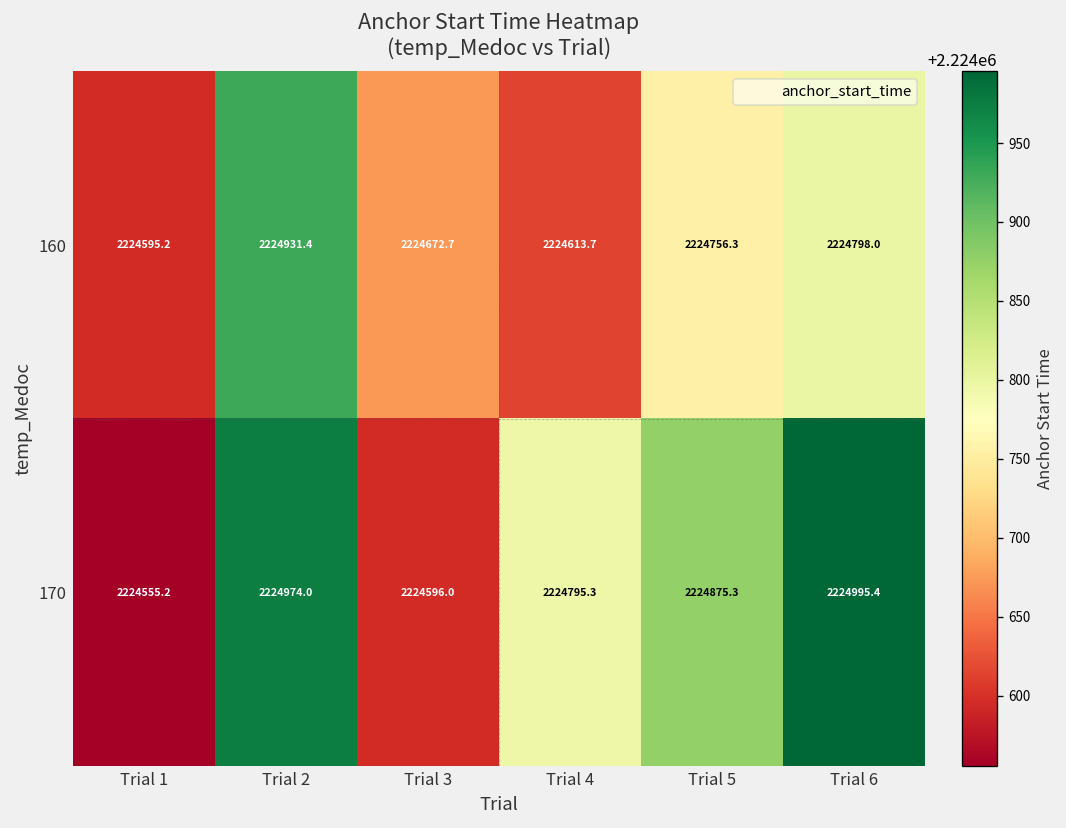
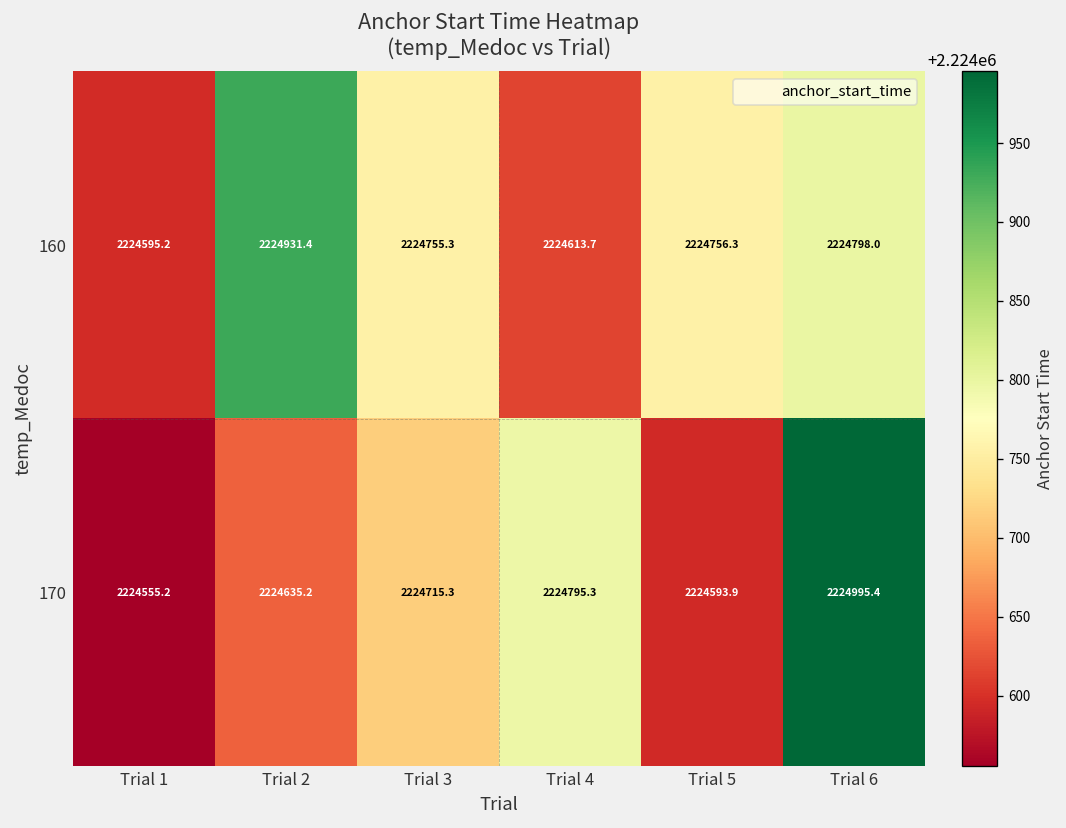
160, Trial 3: 2224672.7 -> 2224755.3
170, Trial 2: 2224974.0 -> 2224635.2
170, Trial 3: 2224596.0 -> 2224715.3
170, Trial 5: 2224875.3 -> 2224593.9
